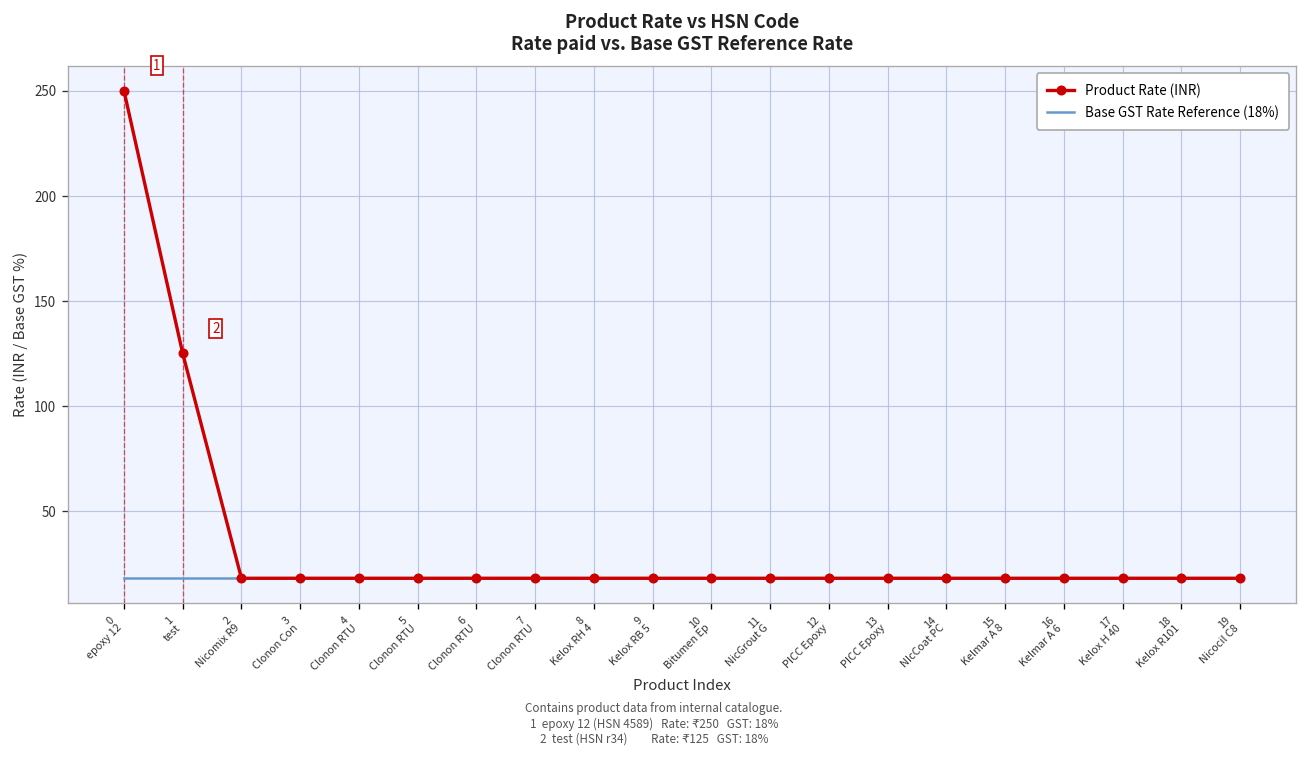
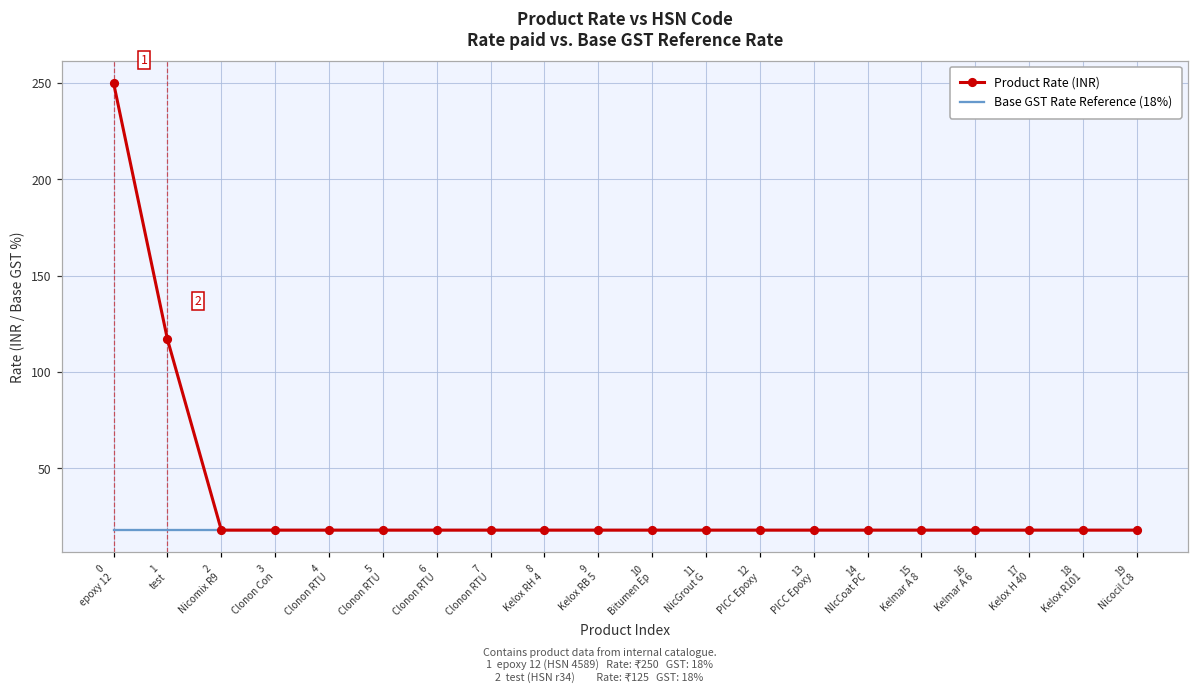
Product Rate (INR), 1 test: 125 -> 117
